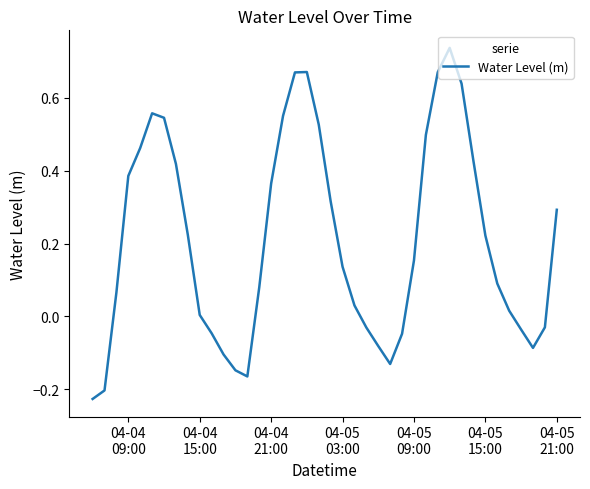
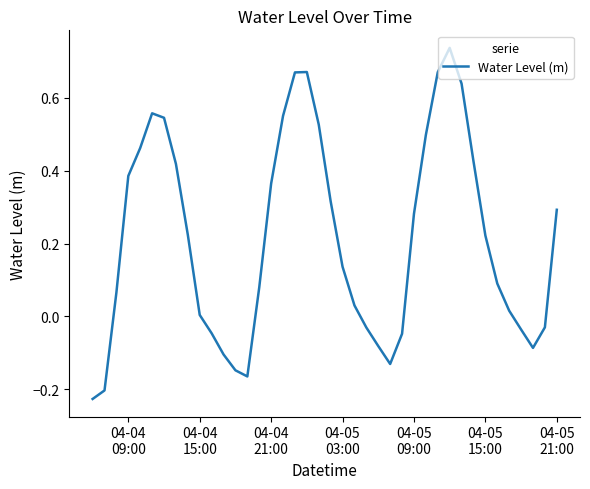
04-05 09:00: 0.15 -> 0.28
